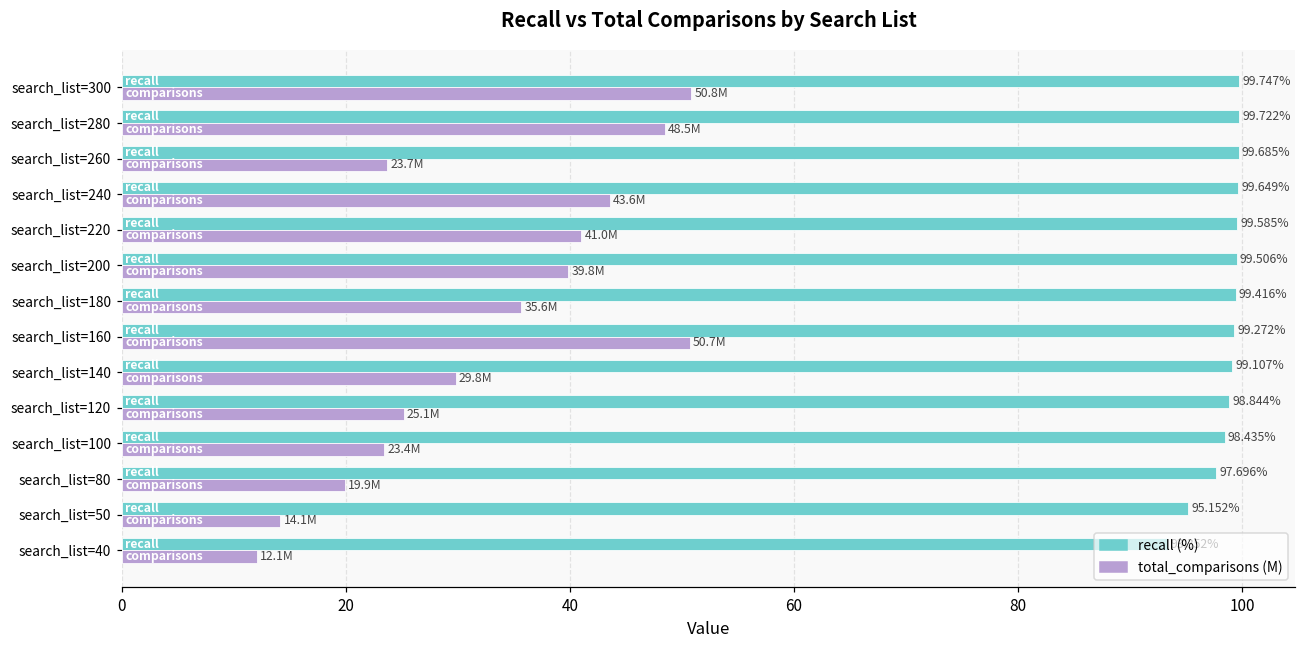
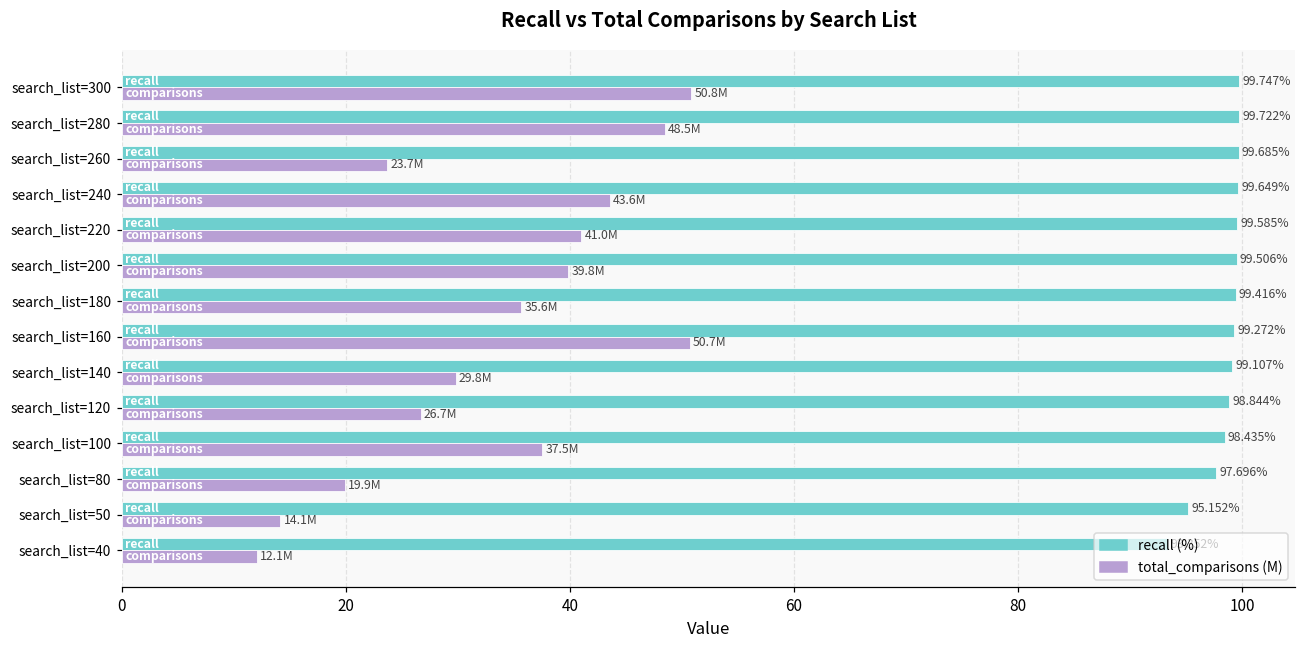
total_comparisons (M), search_list=120: 25.1M -> 26.7M
total_comparisons (M), search_list=100: 23.4M -> 37.5M
